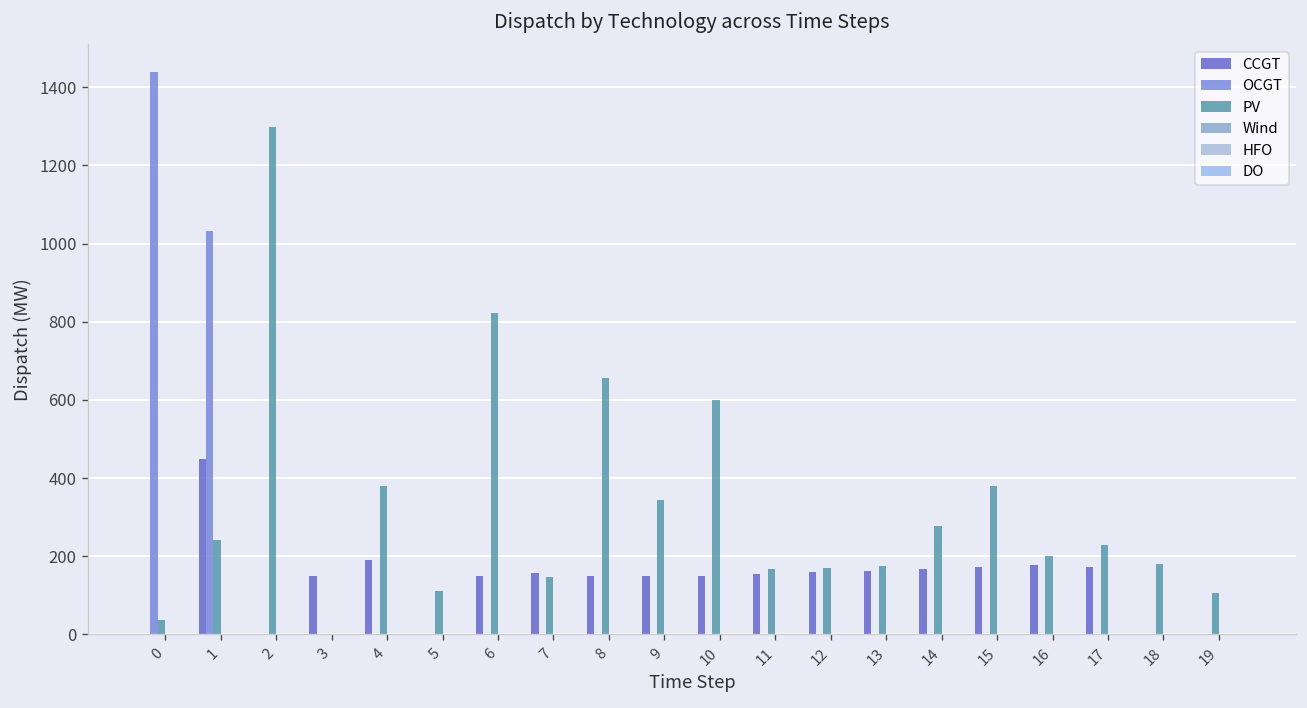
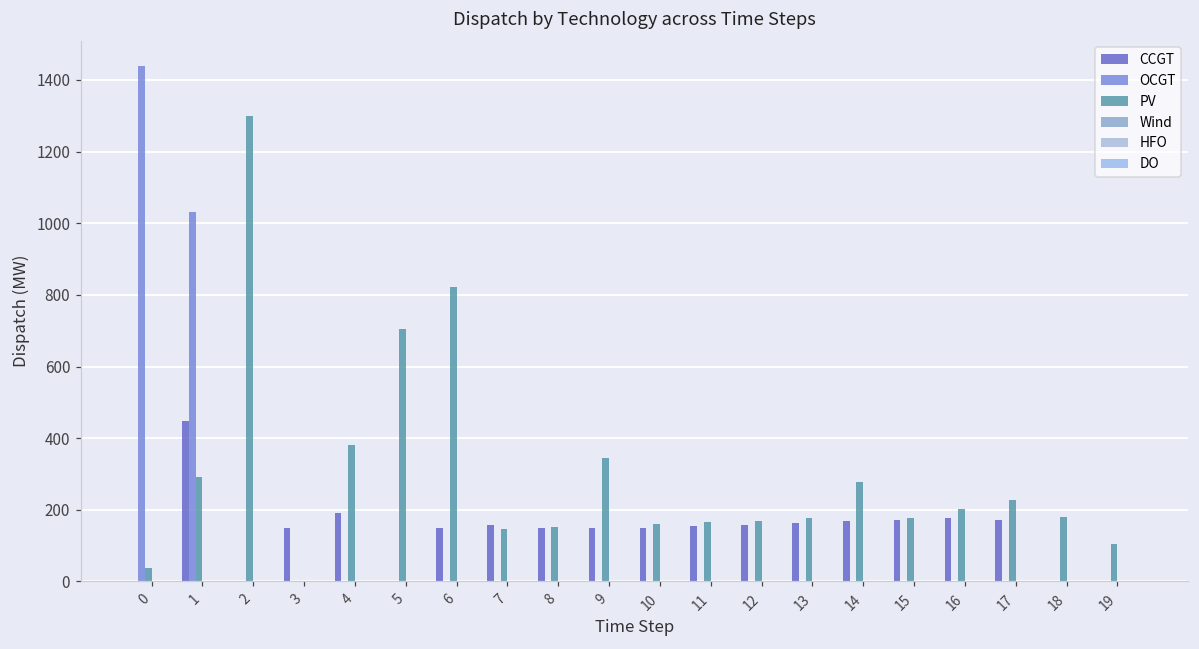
PV, 1: 240 -> 290
PV, 5: 110 -> 710
PV, 8: 660 -> 150
PV, 10: 600 -> 160
PV, 15: 380 -> 180
